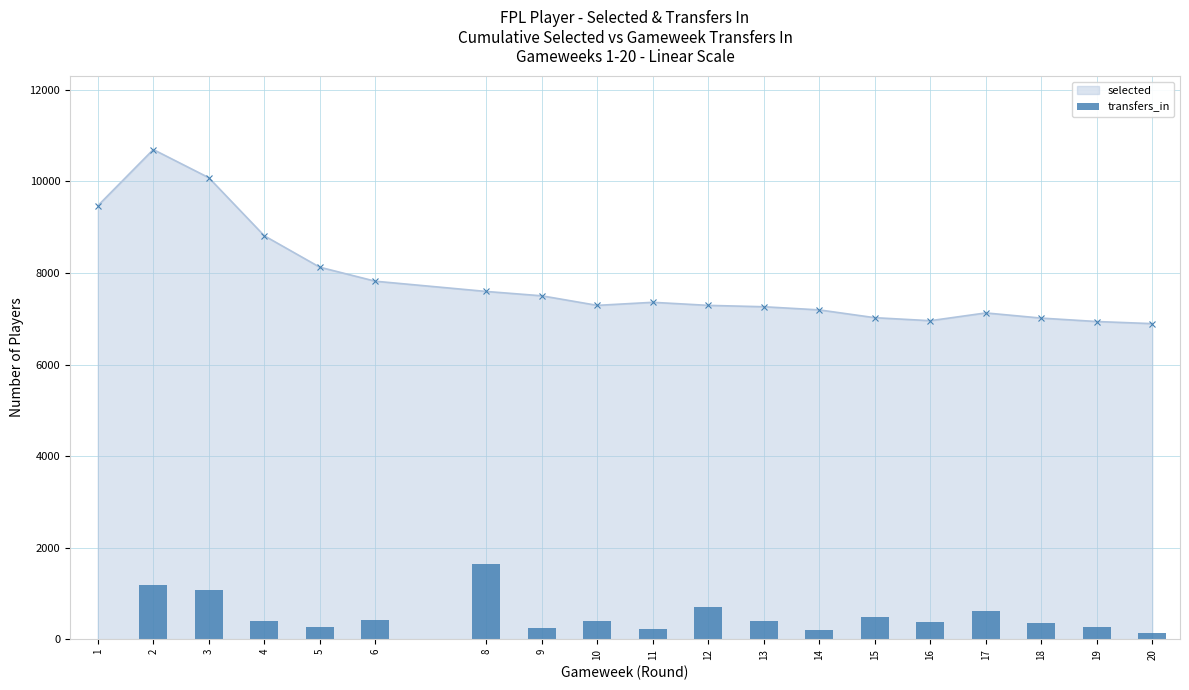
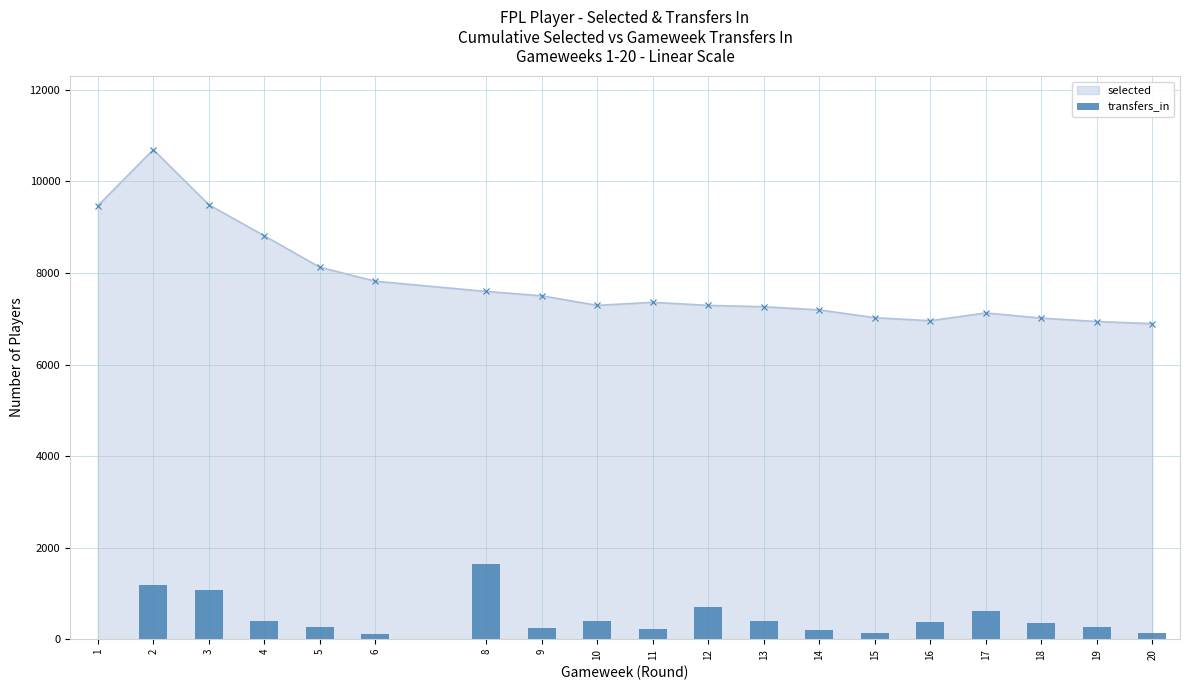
selected, 3: 10100 -> 9500
transfers_in, 6: 400 -> 100
transfers_in, 15: 500 -> 100
